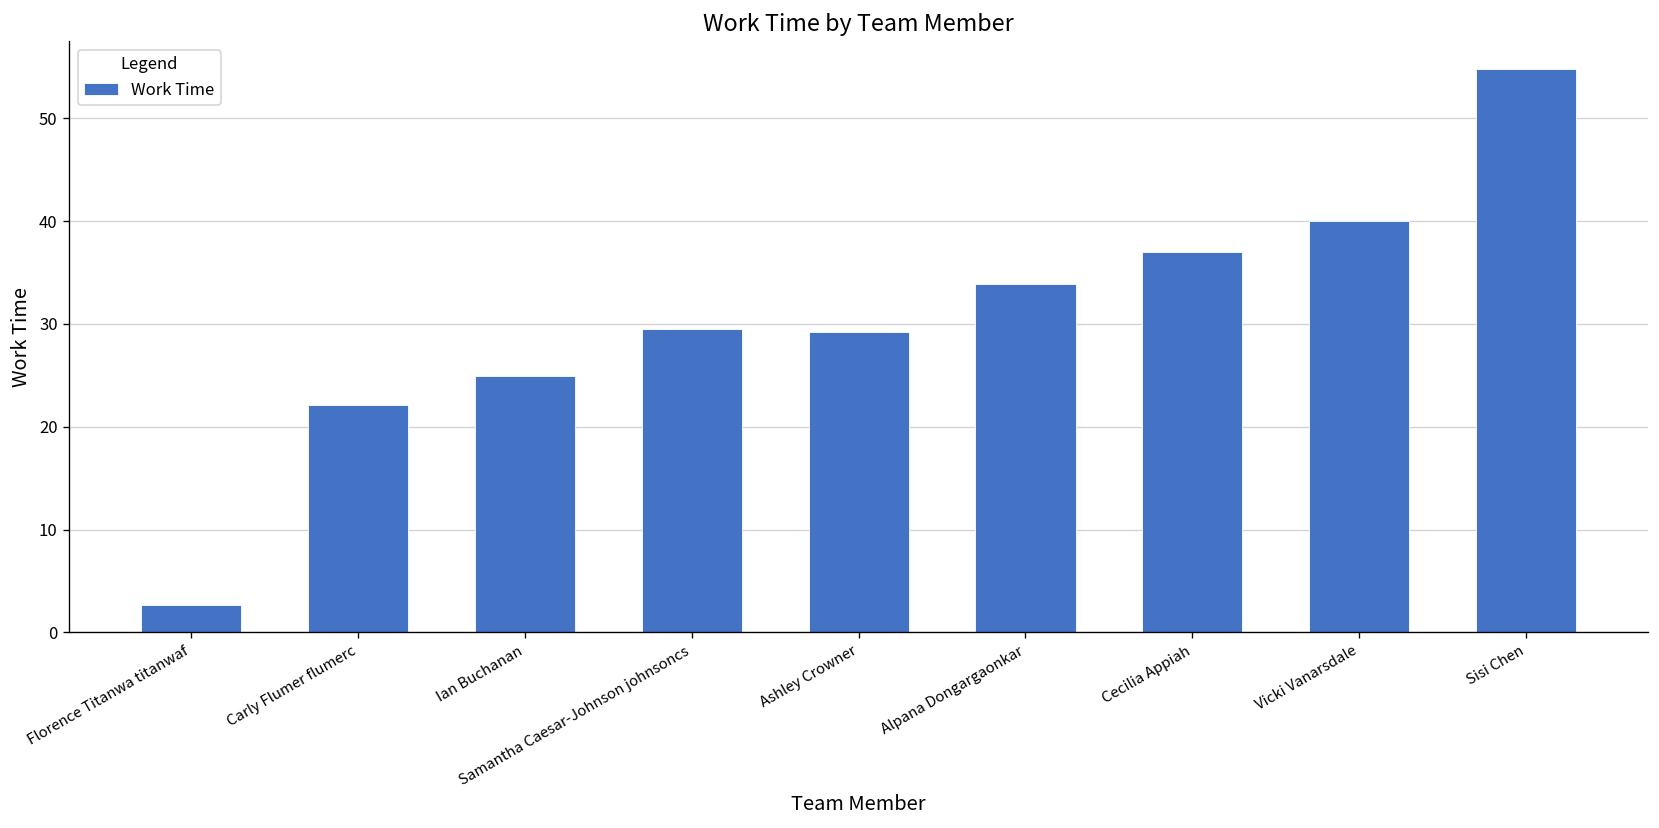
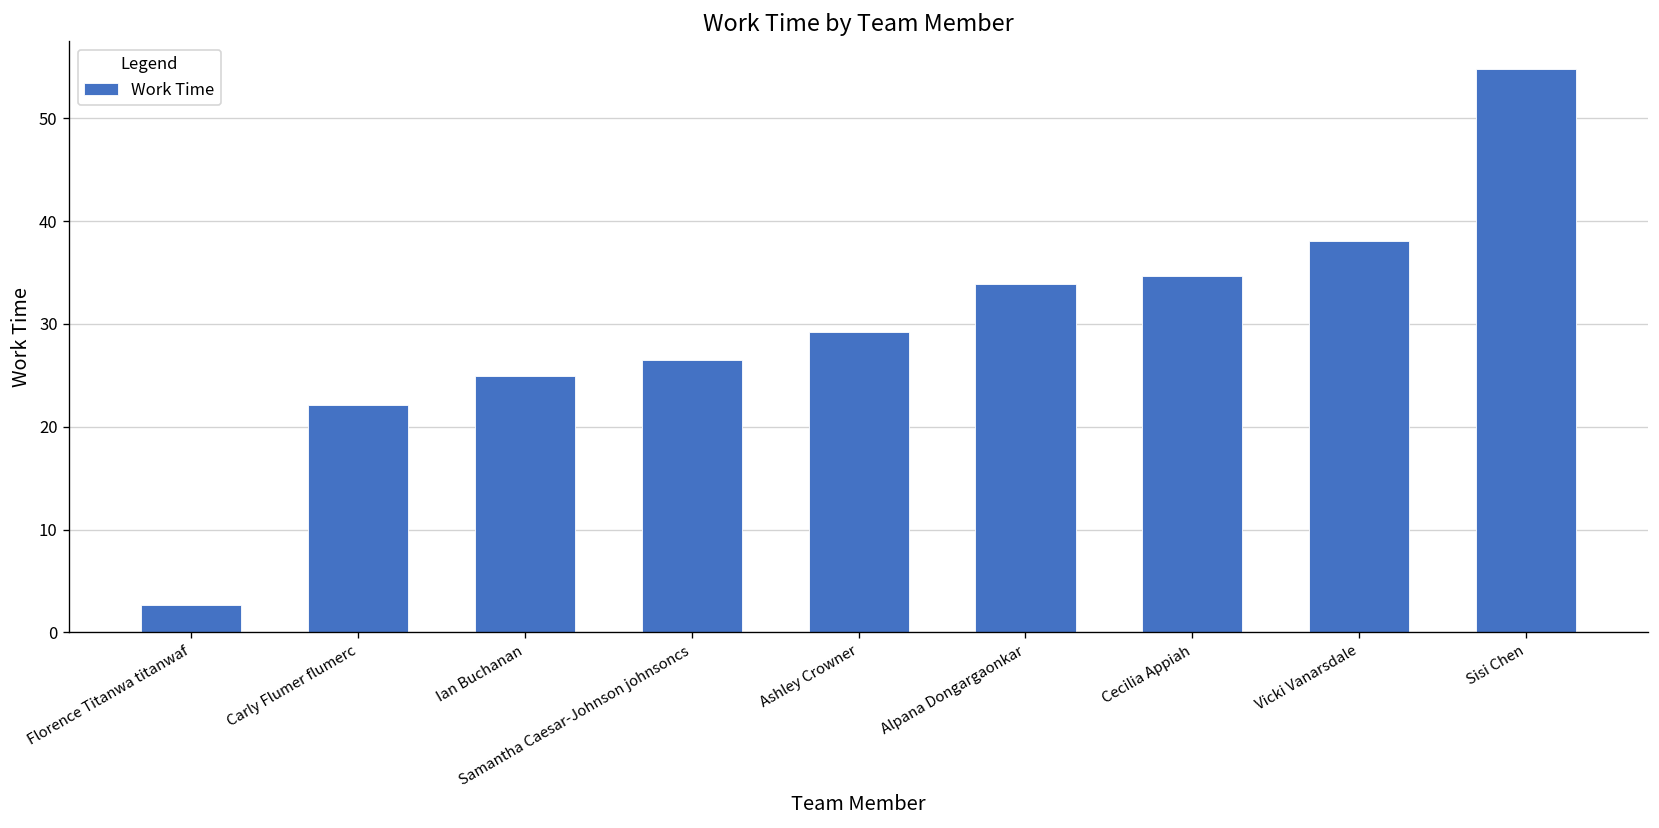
Samantha Caesar-Johnson johnsoncs: 30 -> 27
Cecilia Appiah: 37 -> 35
Vicki Vanarsdale: 40 -> 38
